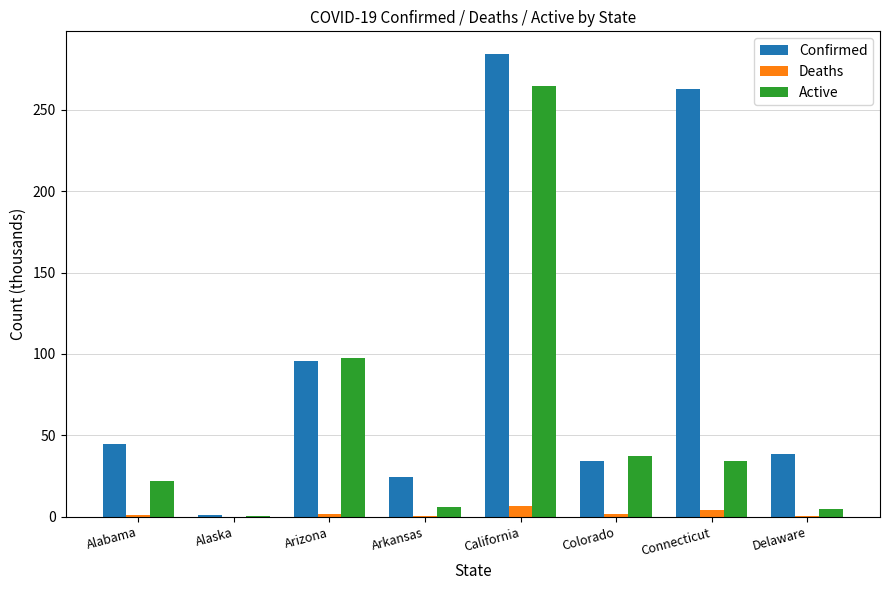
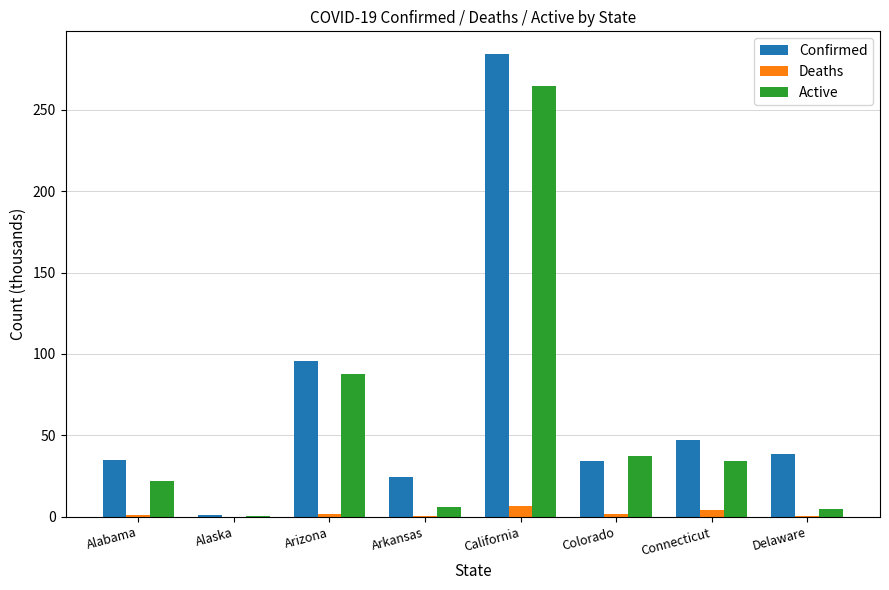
Confirmed, Alabama: 45 -> 35
Active, Arizona: 98 -> 88
Confirmed, Connecticut: 263 -> 47
